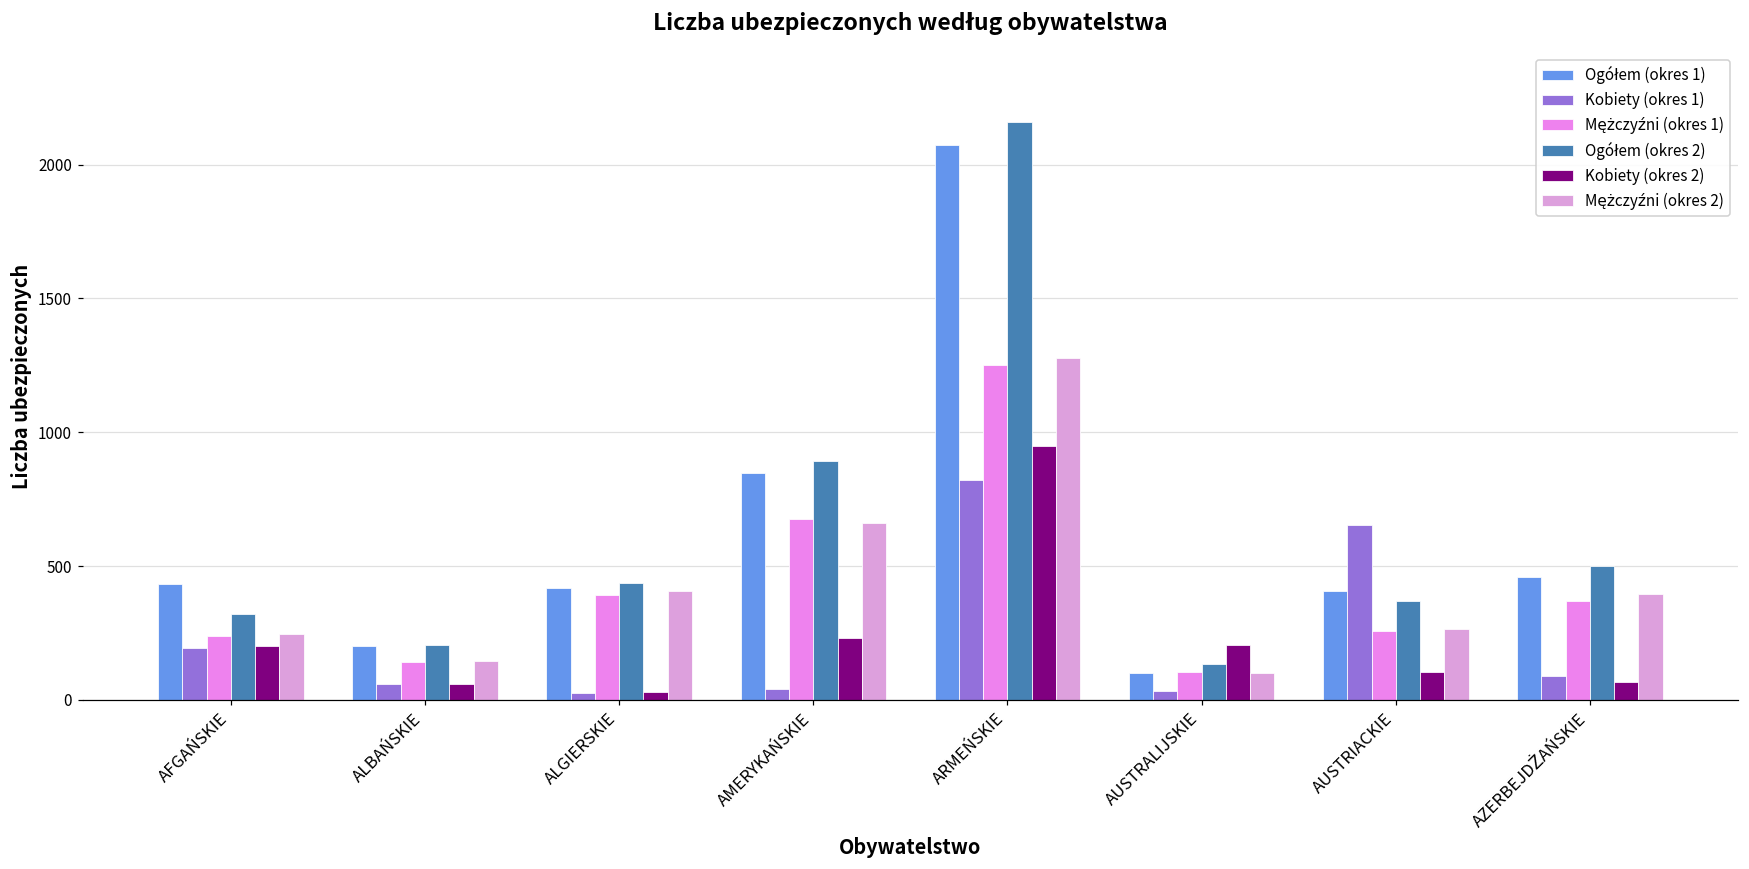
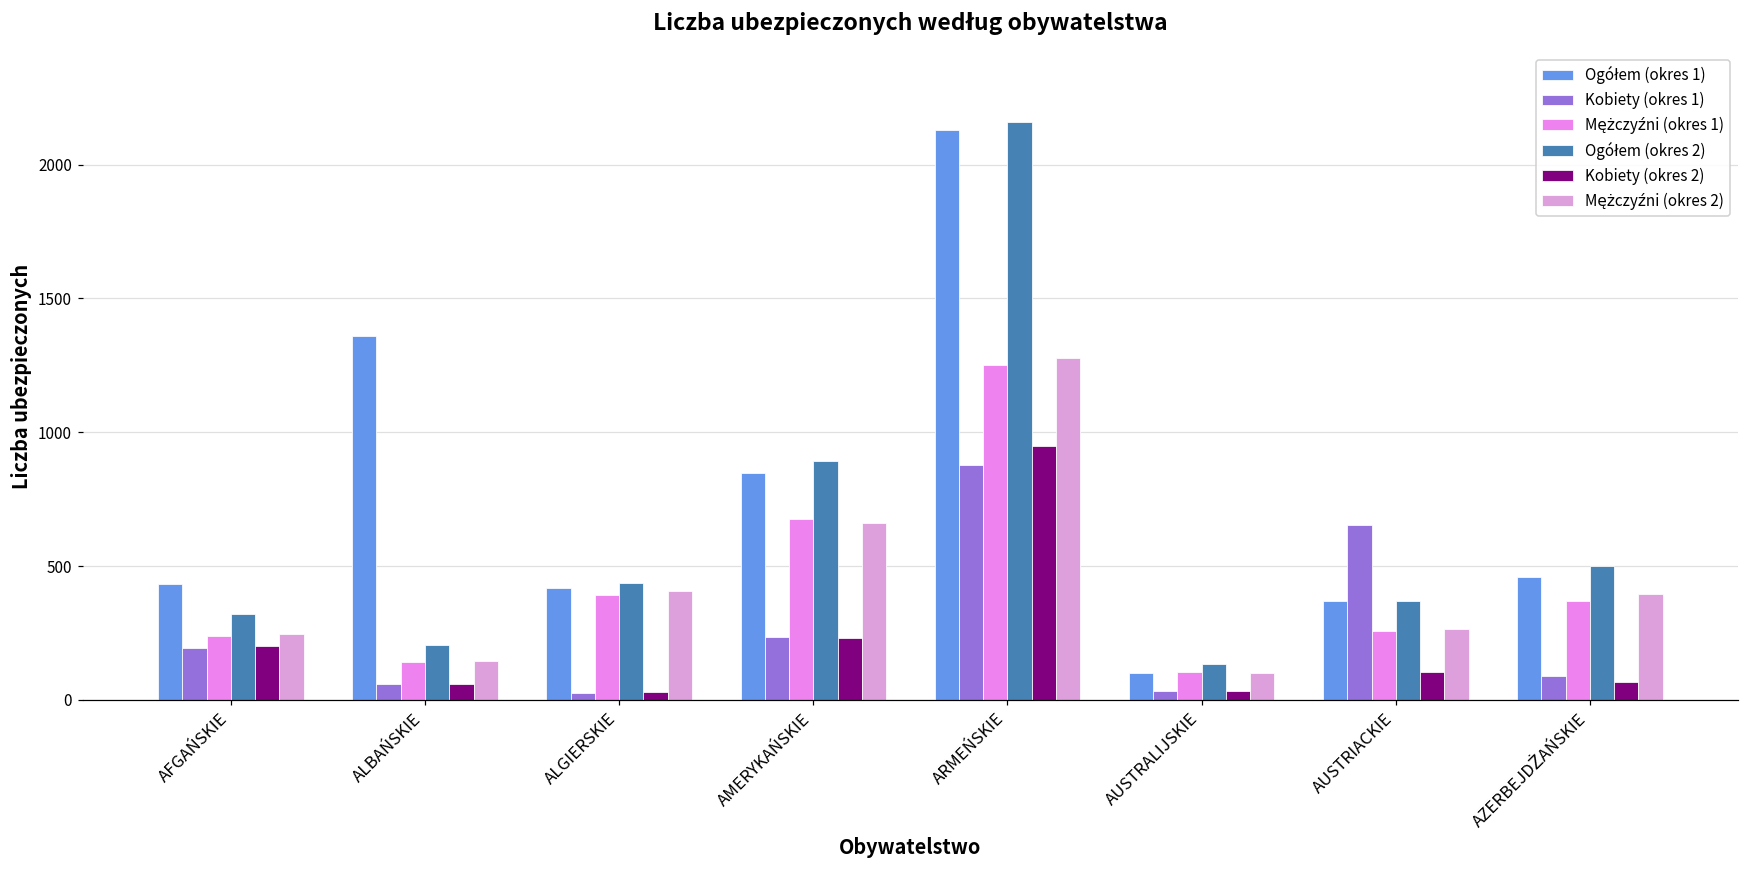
Ogółem (okres 1), ALBAŃSKIE: 200 -> 1360
Kobiety (okres 1), AMERYKAŃSKIE: 40 -> 240
Ogółem (okres 1), ARMEŃSKIE: 2070 -> 2130
Kobiety (okres 1), ARMEŃSKIE: 820 -> 880
Kobiety (okres 2), AUSTRALIJSKIE: 210 -> 30
Ogółem (okres 1), AUSTRIACKIE: 410 -> 370
